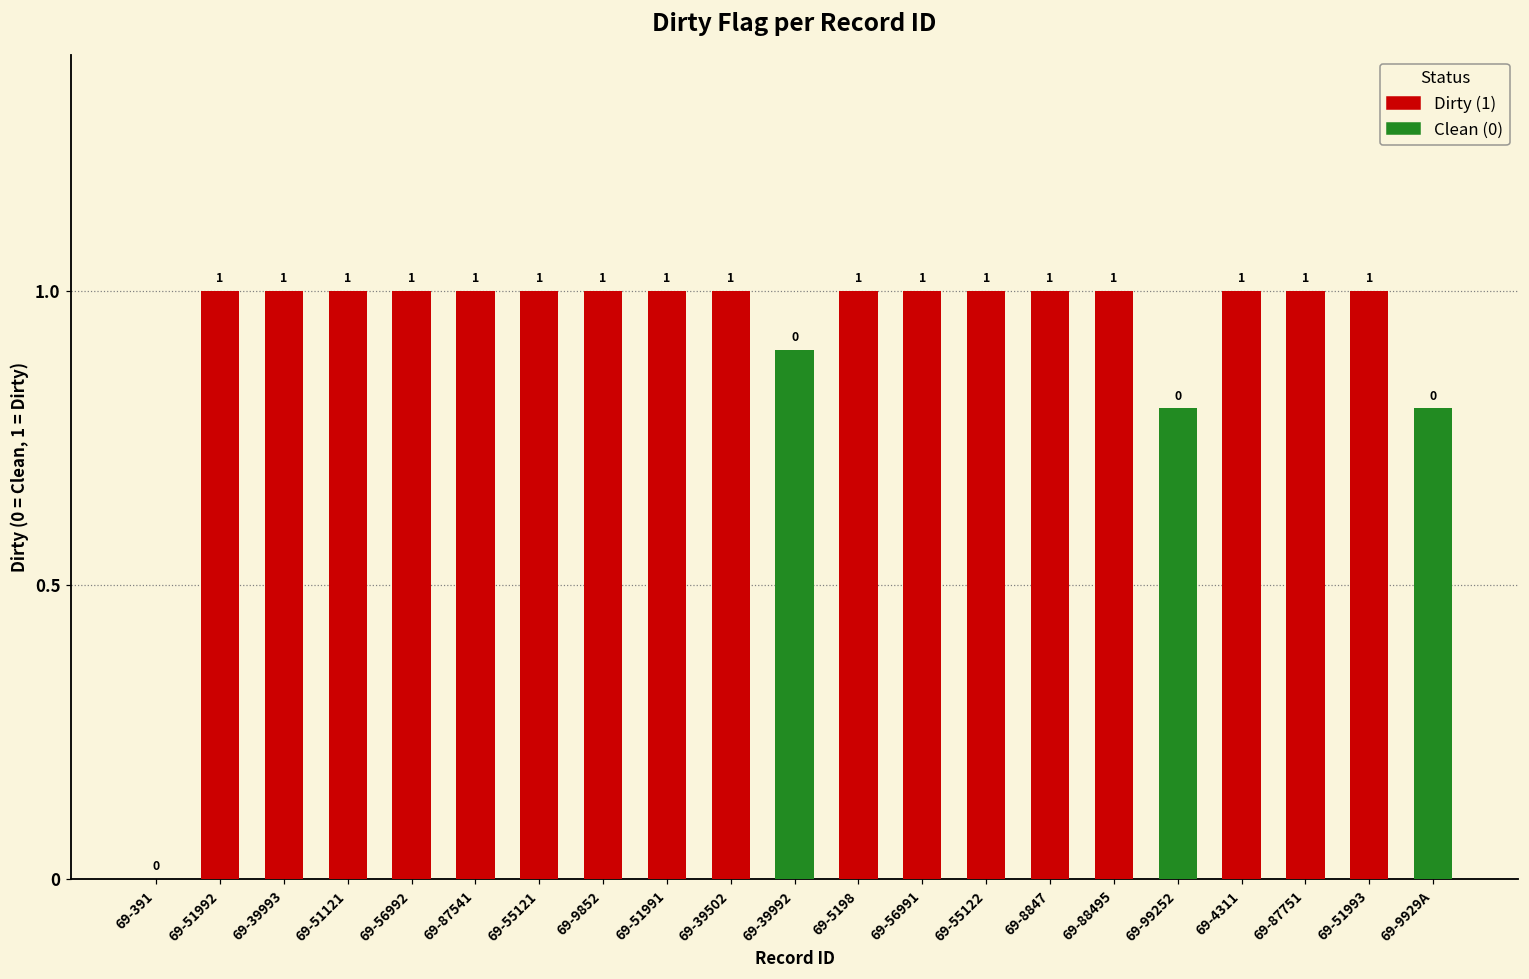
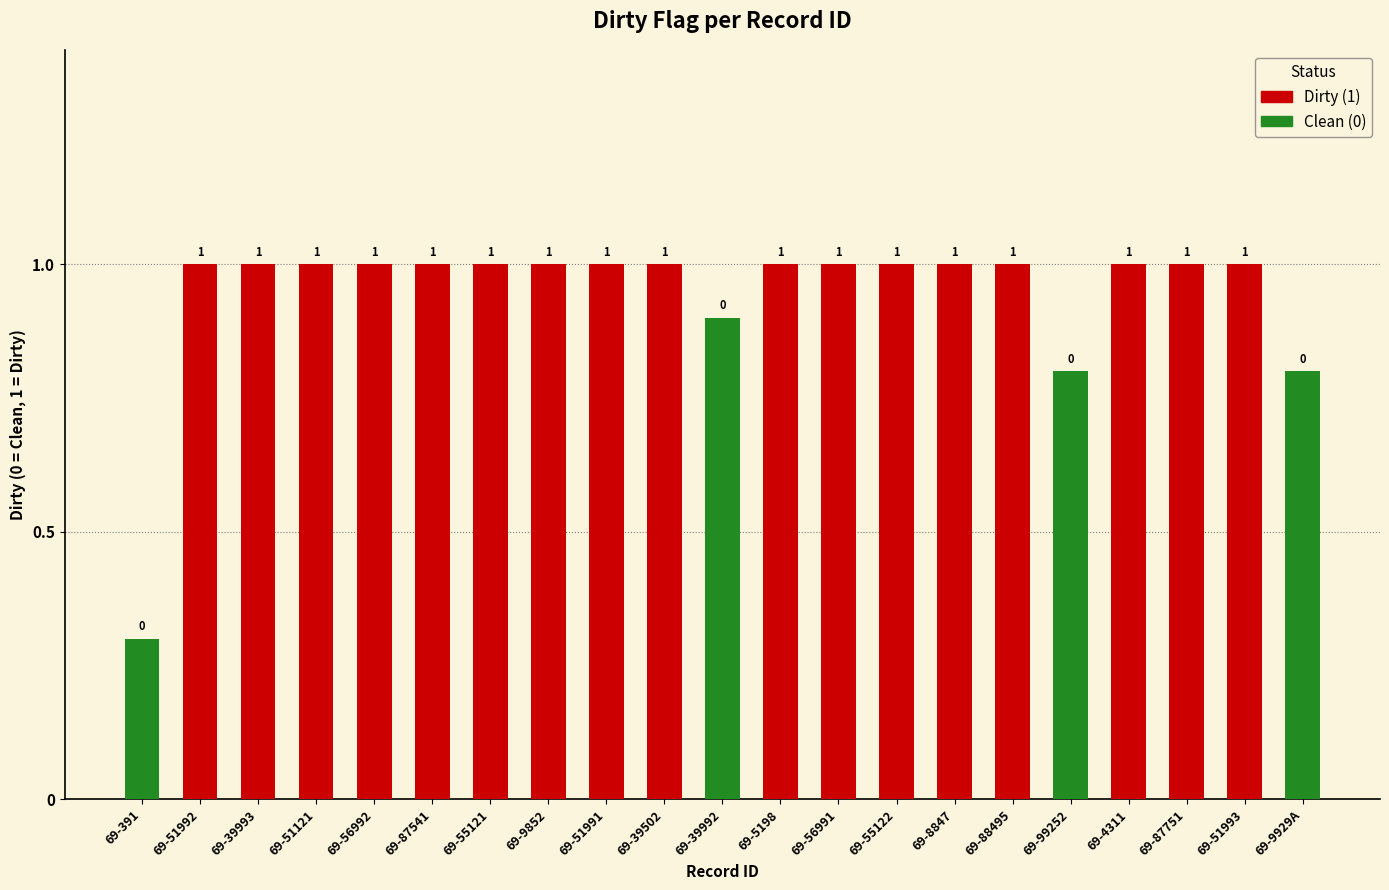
69-391: 0.0 -> 0.3
